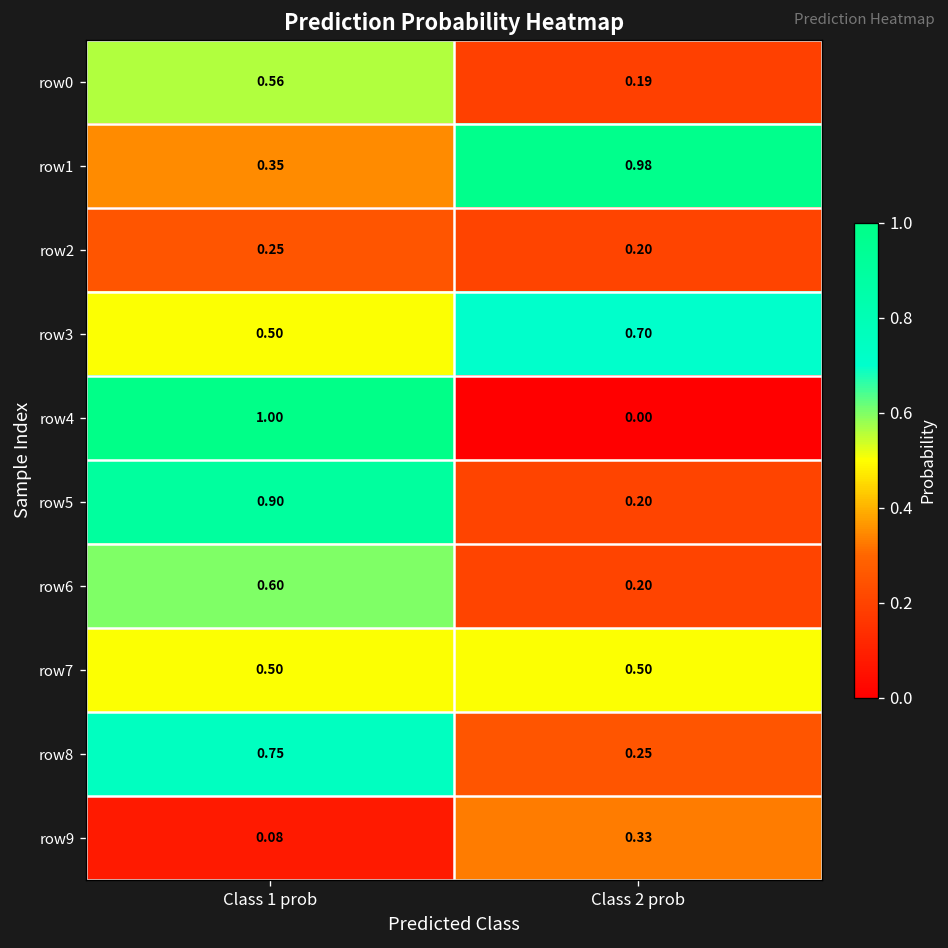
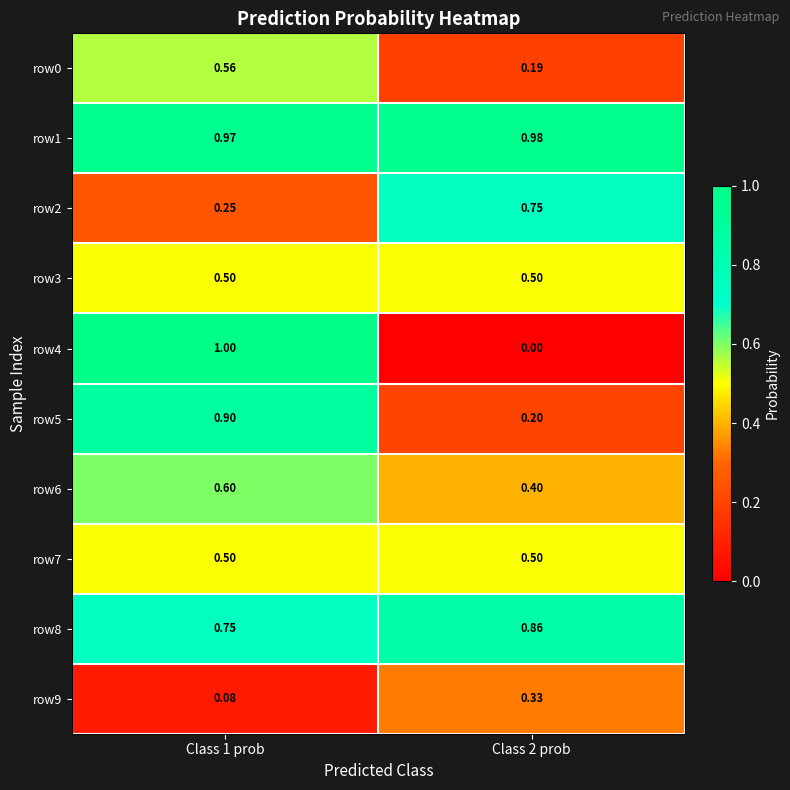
row1, Class 1 prob: 0.35 -> 0.97
row2, Class 2 prob: 0.20 -> 0.75
row3, Class 2 prob: 0.70 -> 0.50
row6, Class 2 prob: 0.20 -> 0.40
row8, Class 2 prob: 0.25 -> 0.86
